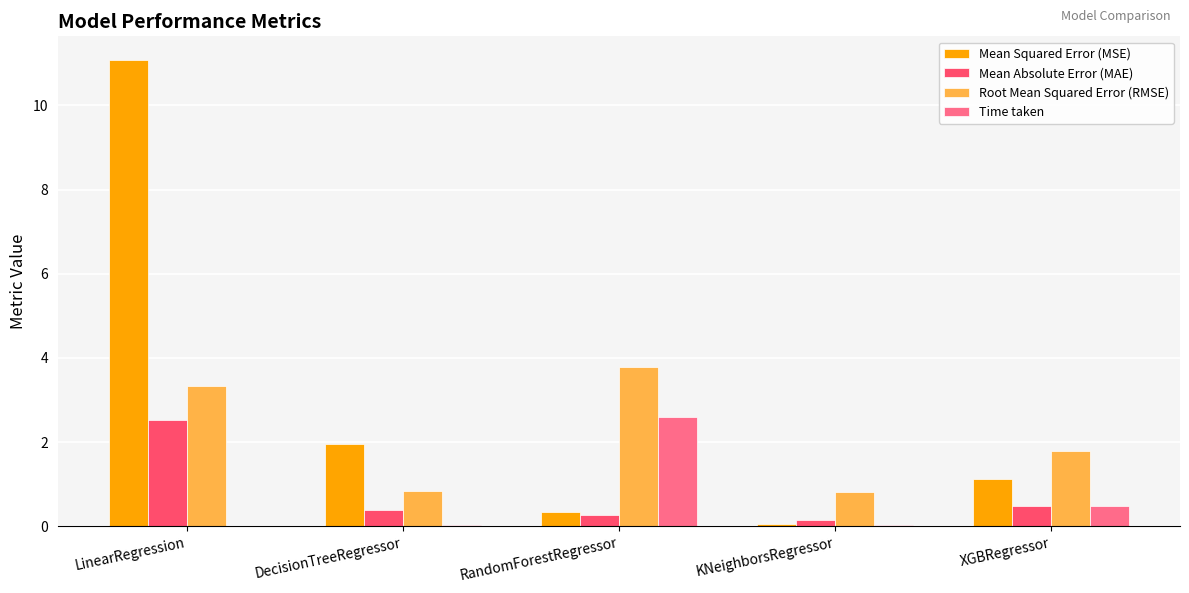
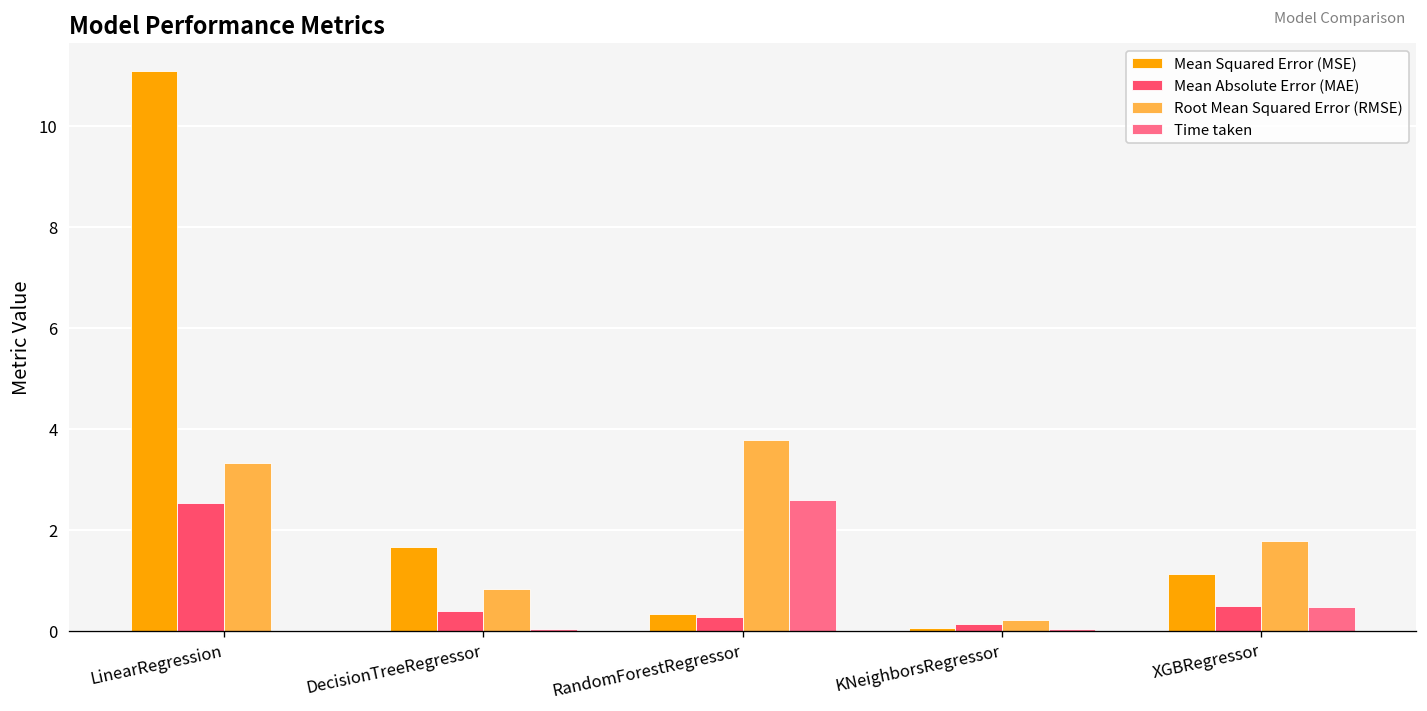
Mean Squared Error (MSE), DecisionTreeRegressor: 1.9 -> 1.7
Root Mean Squared Error (RMSE), KNeighborsRegressor: 0.8 -> 0.2
